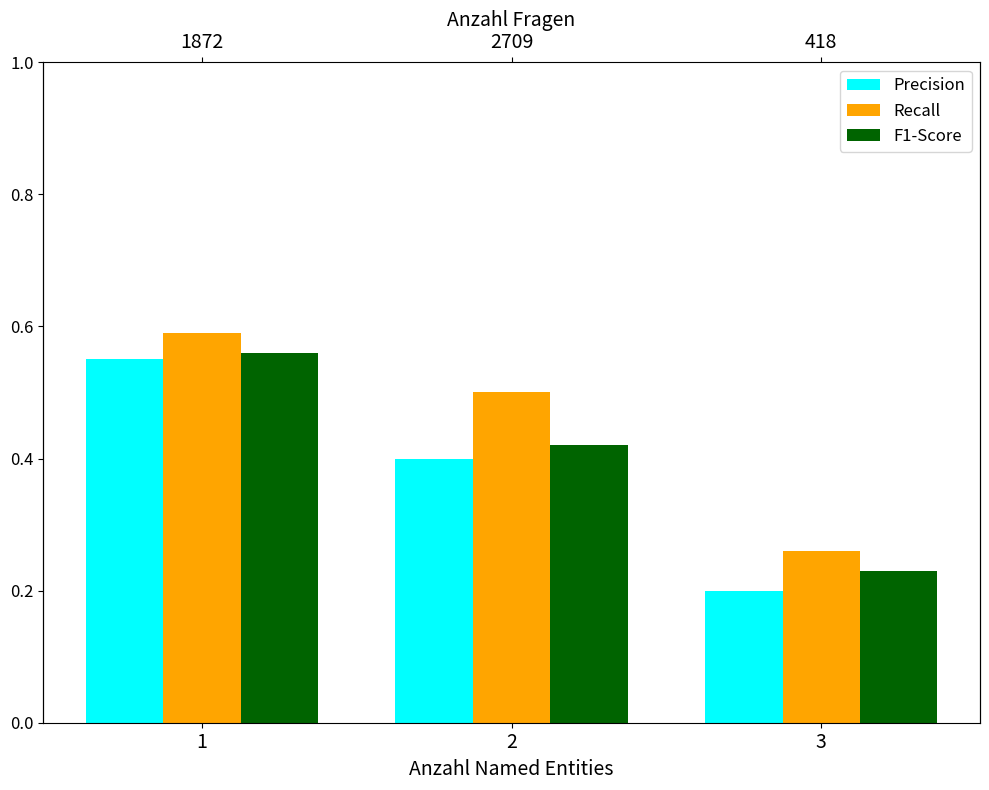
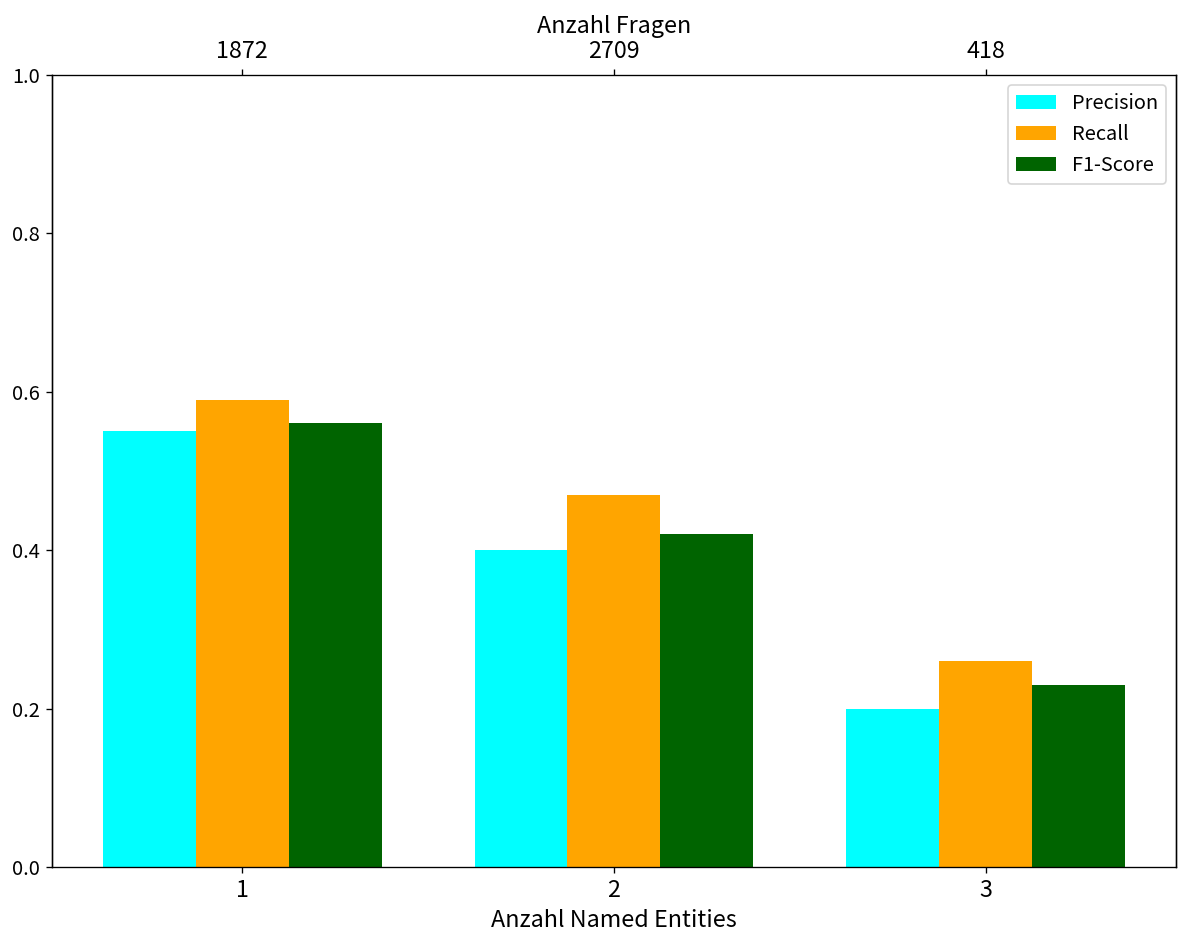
Recall, 2: 0.50 -> 0.47
